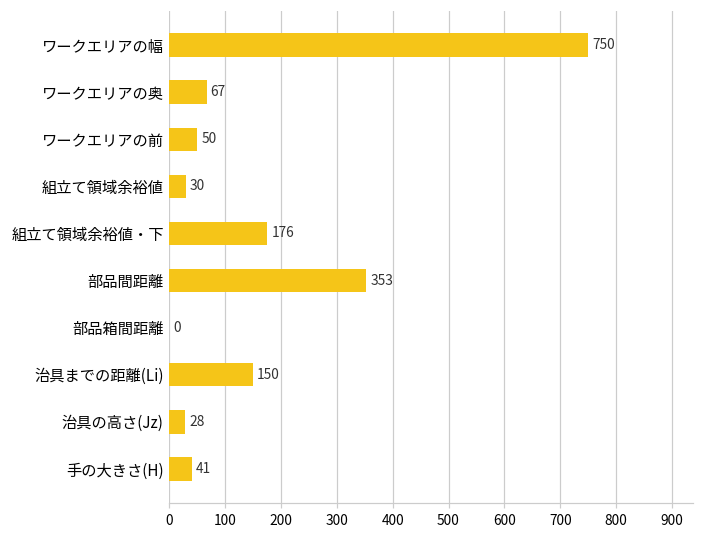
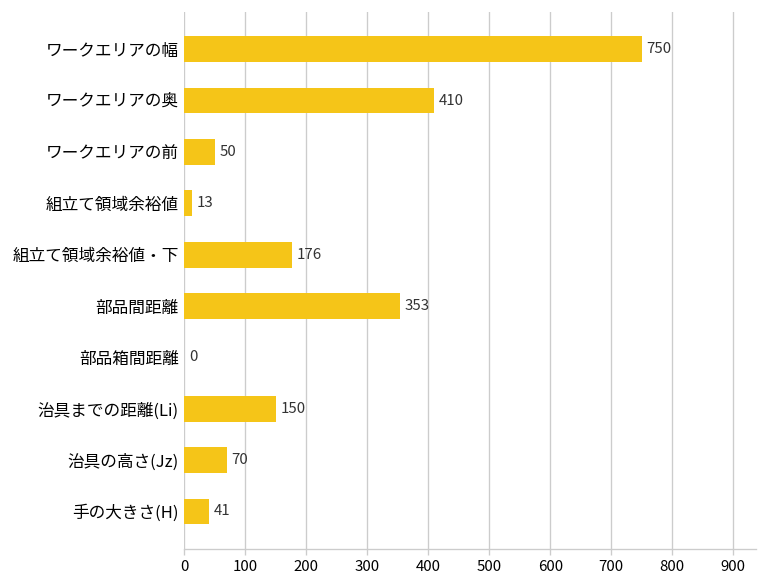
ワークエリアの奥: 67 -> 410
組立て領域余裕値: 30 -> 13
治具の高さ(Jz): 28 -> 70
